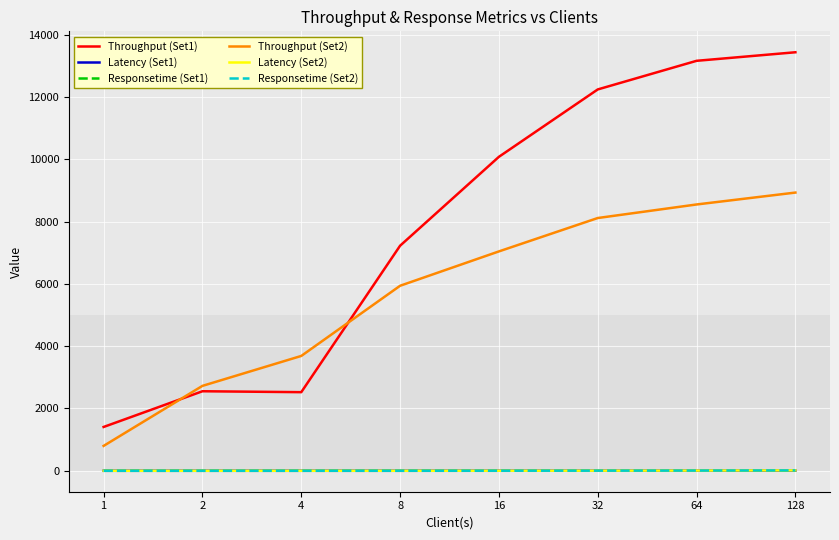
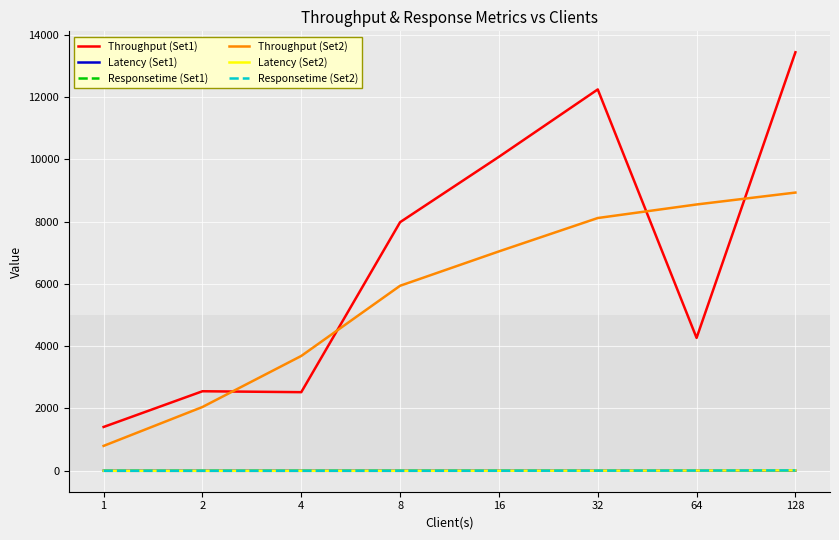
Throughput (Set2), 2: 2700 -> 2000
Throughput (Set1), 8: 7200 -> 8000
Throughput (Set1), 64: 13200 -> 4300
